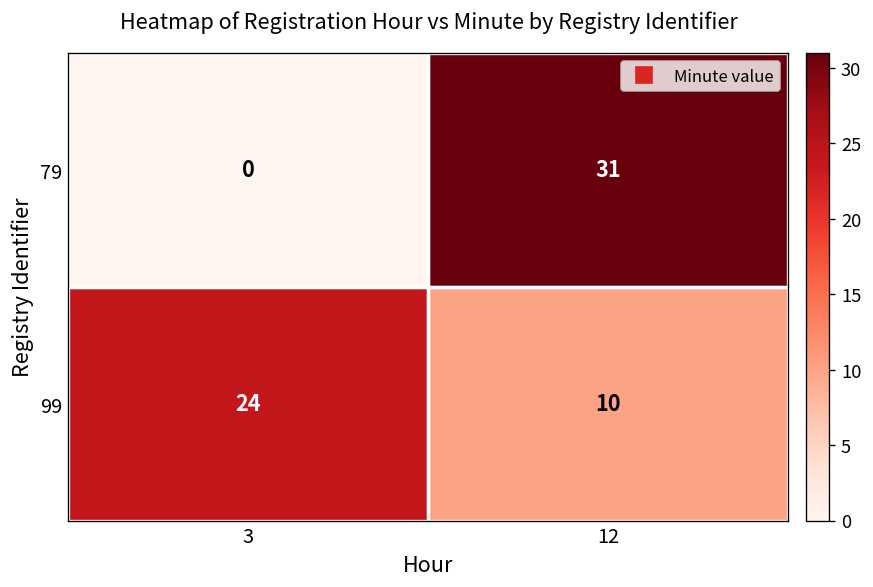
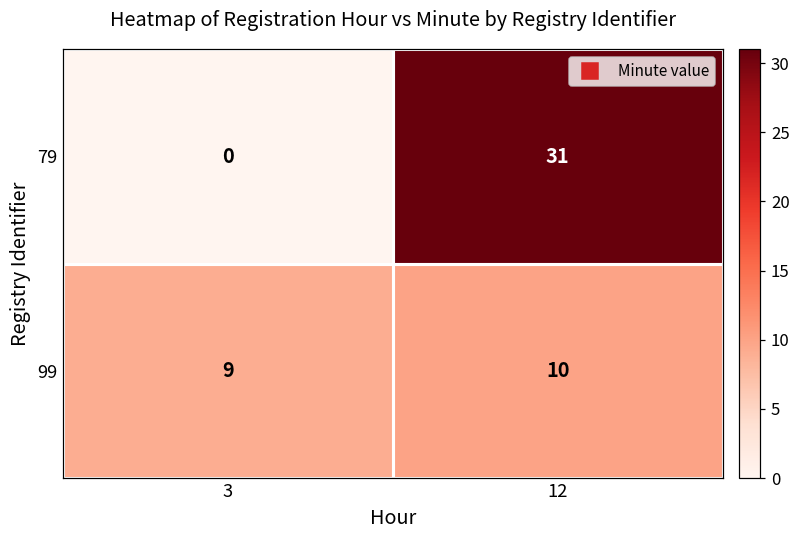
99, 3: 24 -> 9
